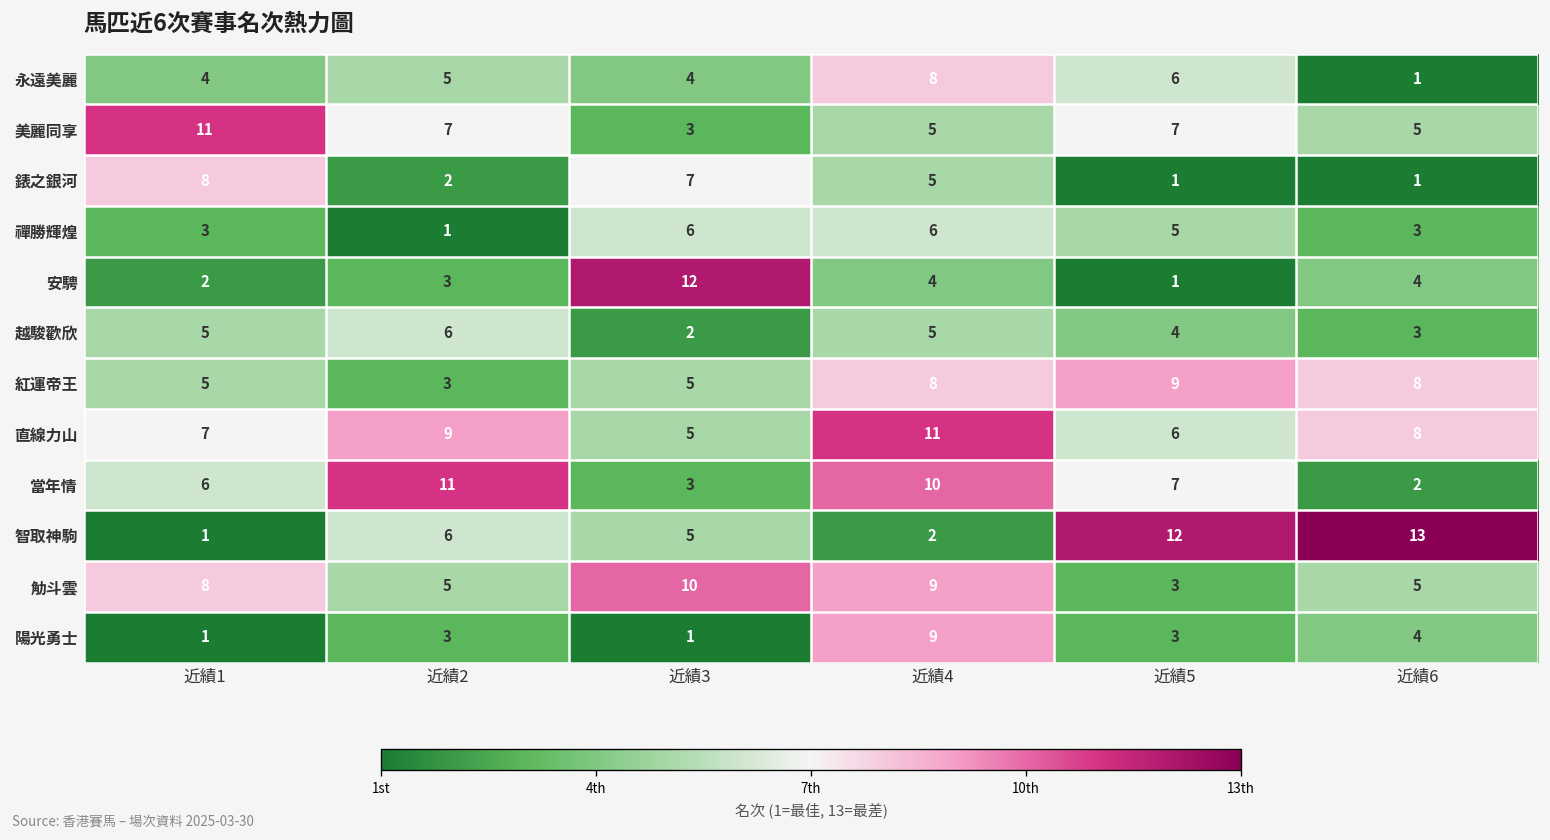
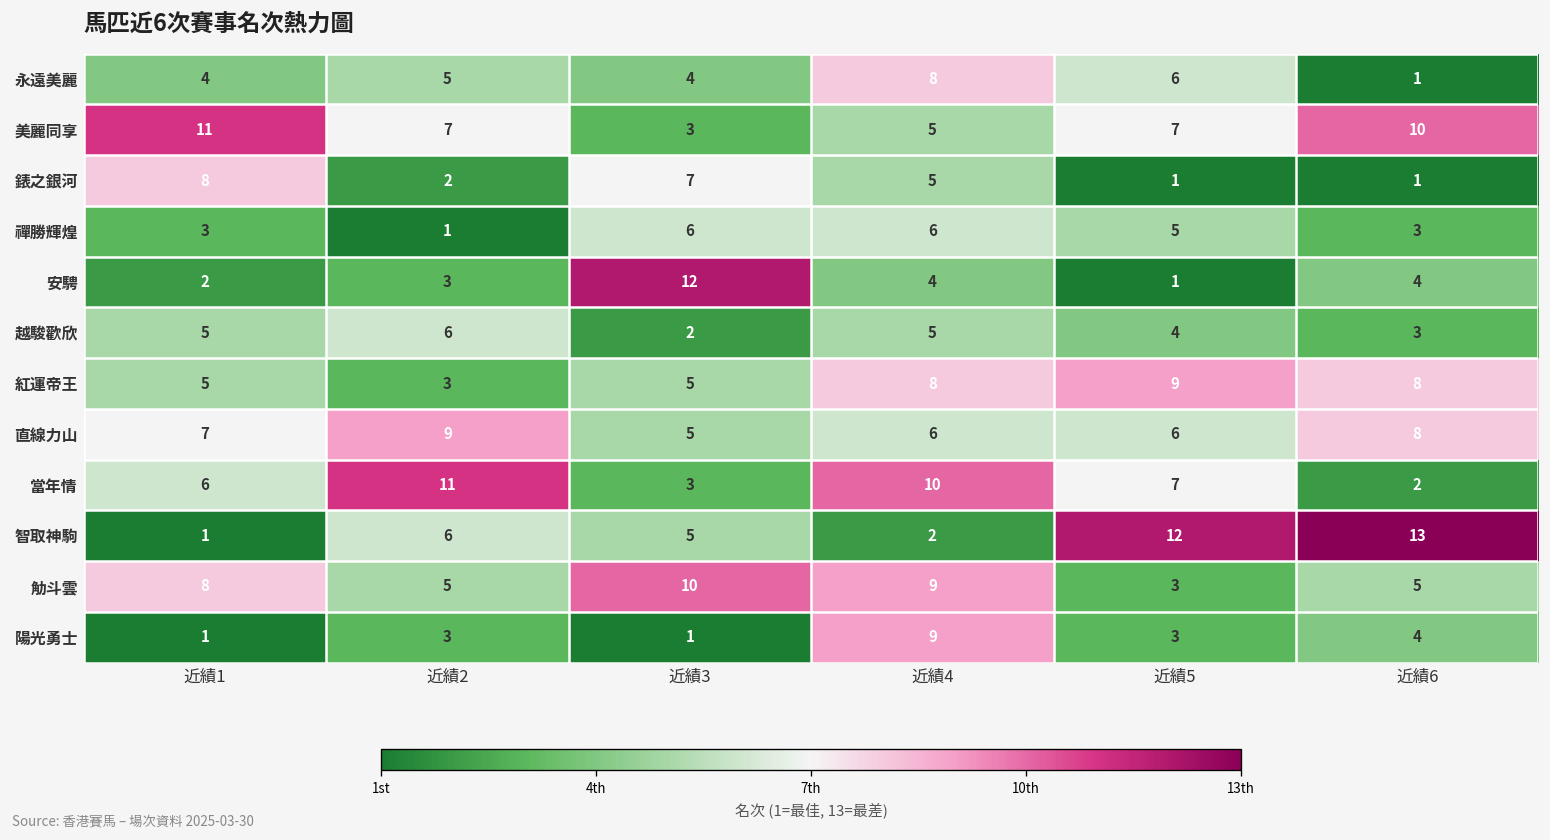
美麗同享, 近績6: 5 -> 10
直線力山, 近績4: 11 -> 6
